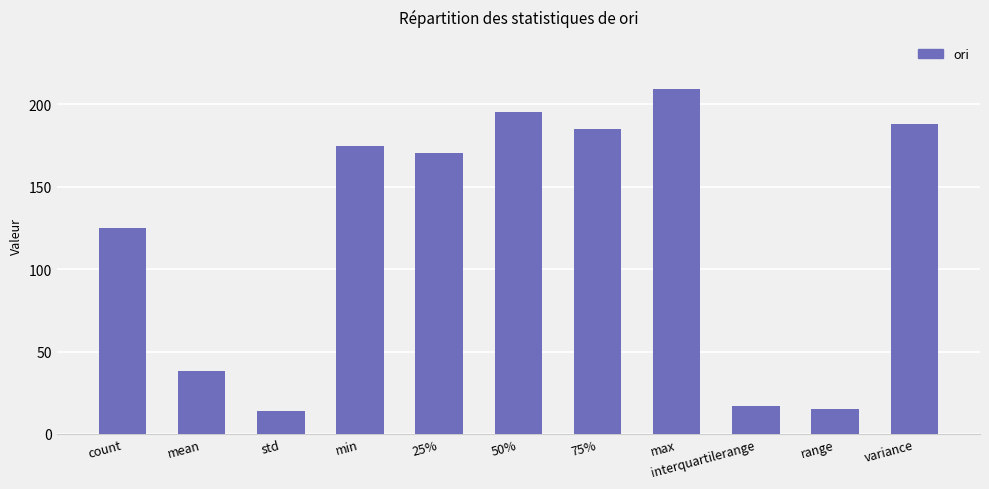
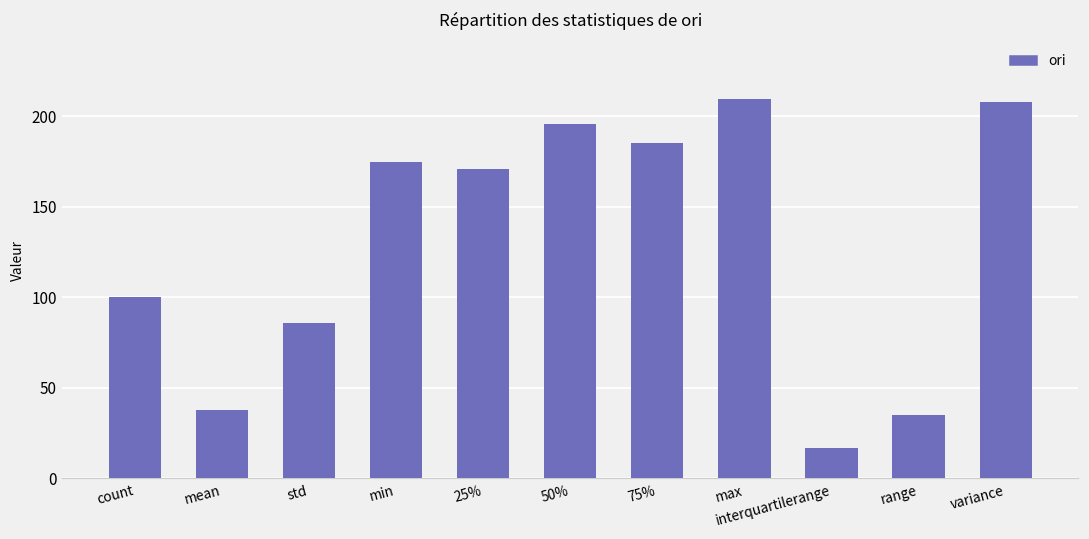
count: 125 -> 100
std: 14 -> 86
range: 15 -> 35
variance: 188 -> 208
